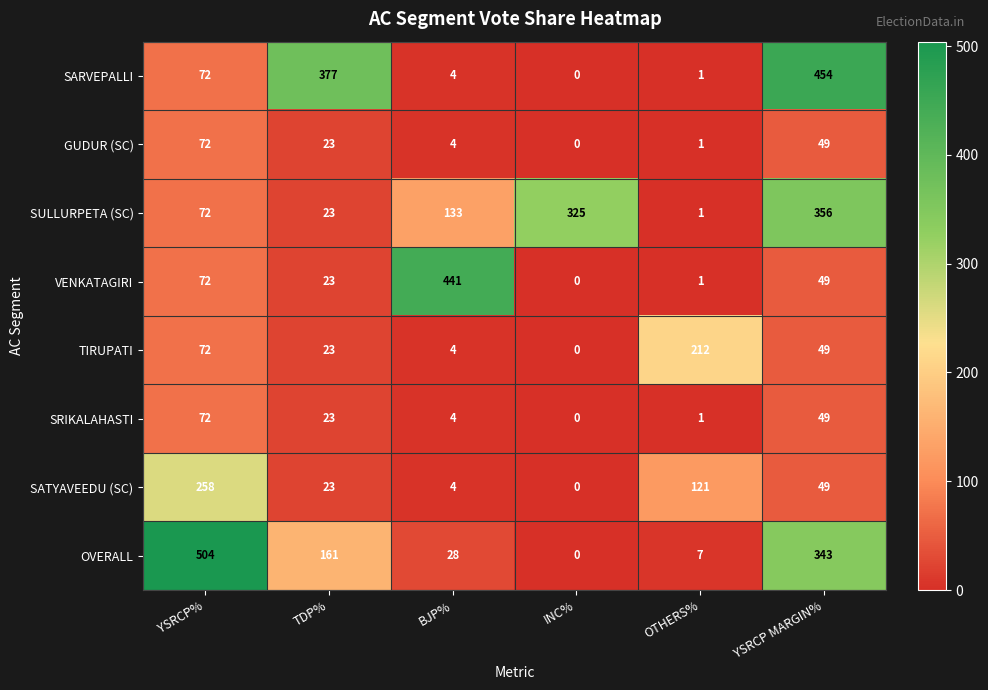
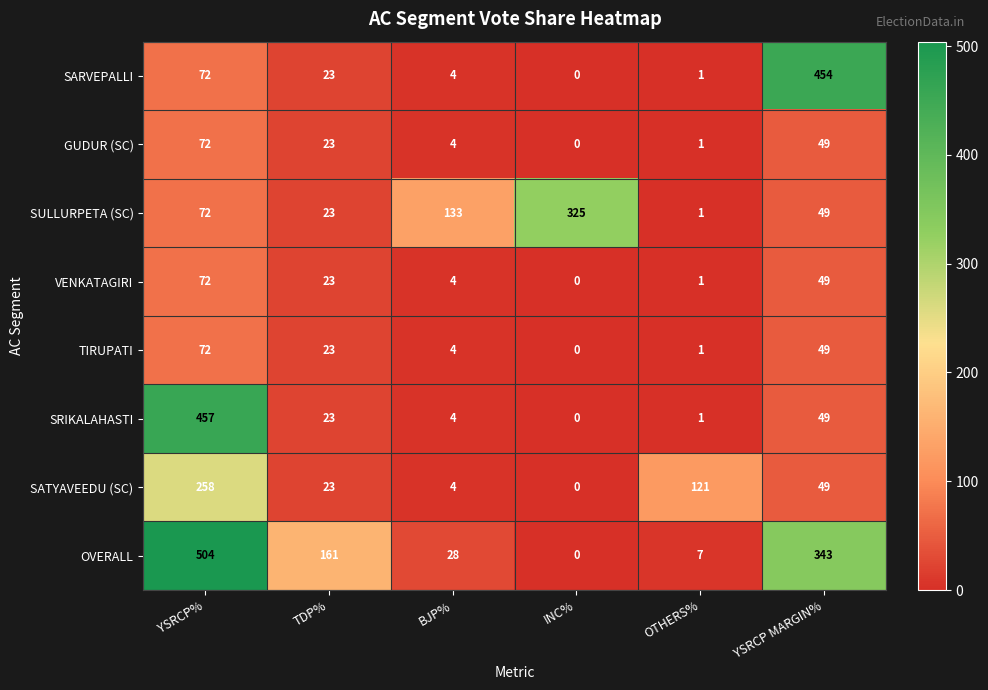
SARVEPALLI, TDP%: 377 -> 23
SULLURPETA (SC), YSRCP MARGIN%: 356 -> 49
VENKATAGIRI, BJP%: 441 -> 4
TIRUPATI, OTHERS%: 212 -> 1
SRIKALAHASTI, YSRCP%: 72 -> 457
